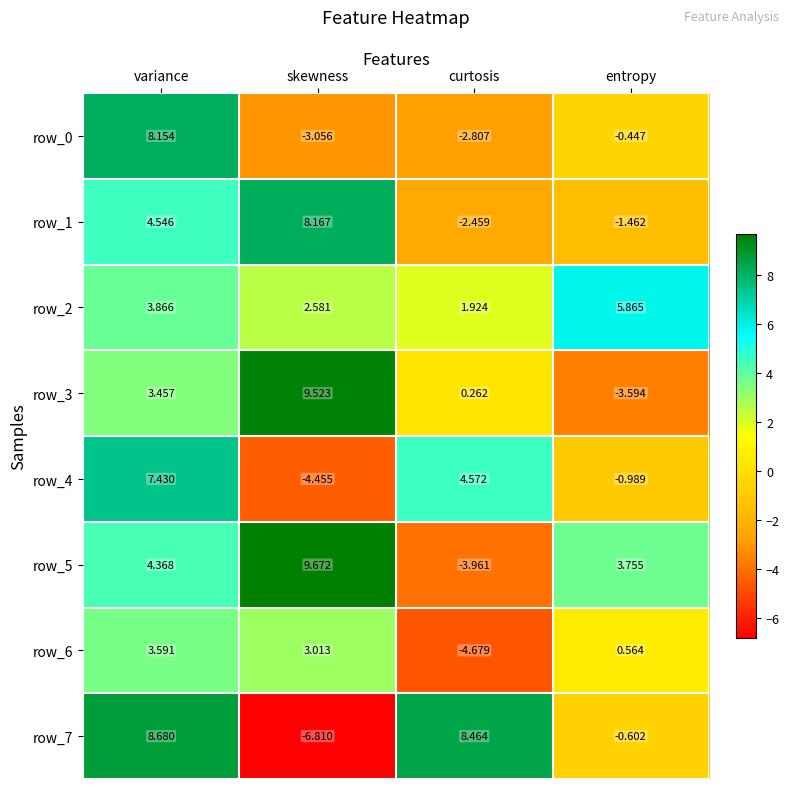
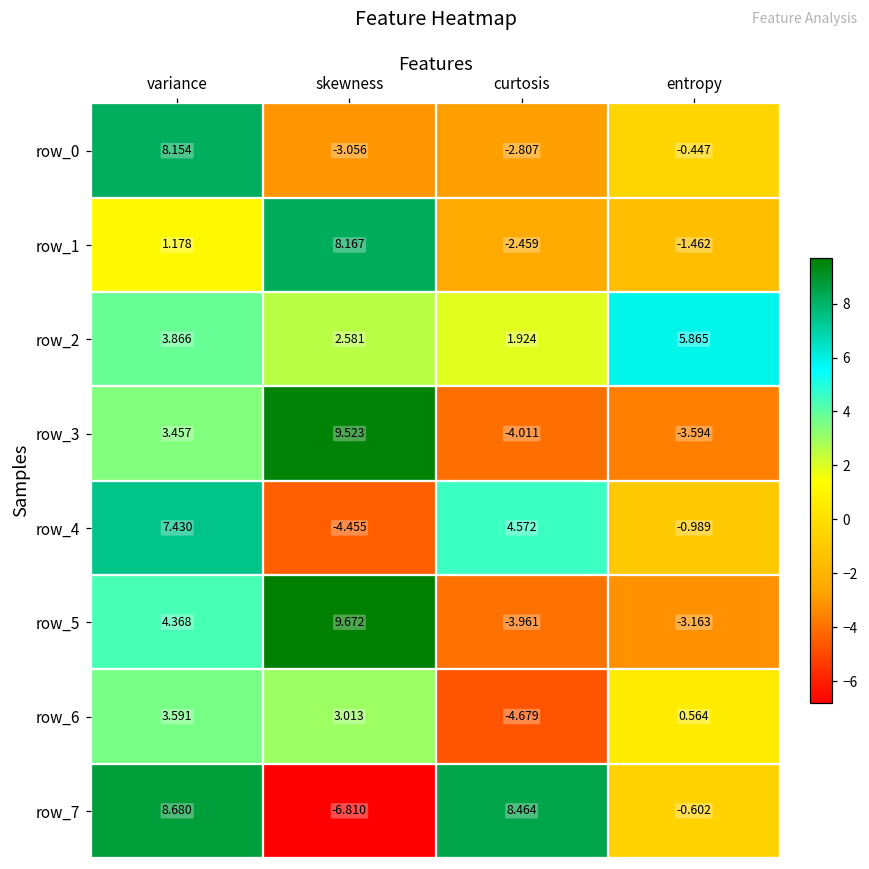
row_1, variance: 4.546 -> 1.178
row_3, curtosis: 0.262 -> -4.011
row_5, entropy: 3.755 -> -3.163
